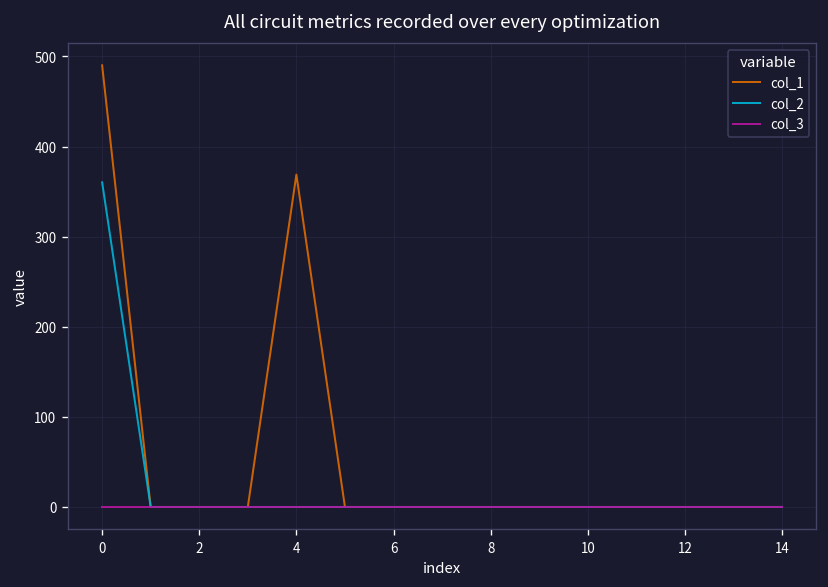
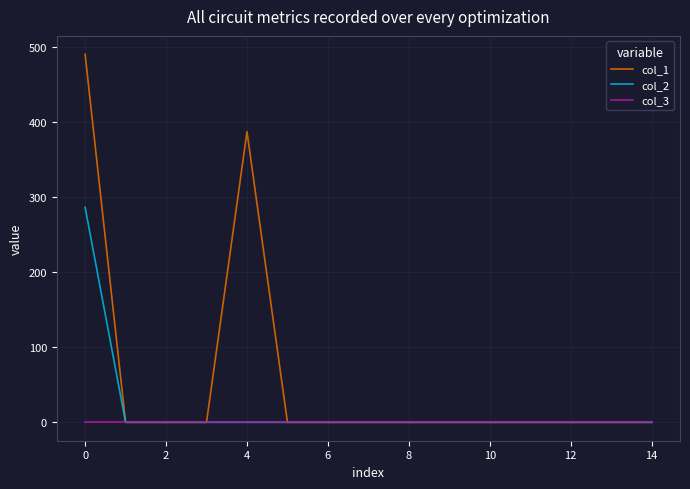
col_2, 0: 360 -> 290
col_1, 4: 370 -> 390
